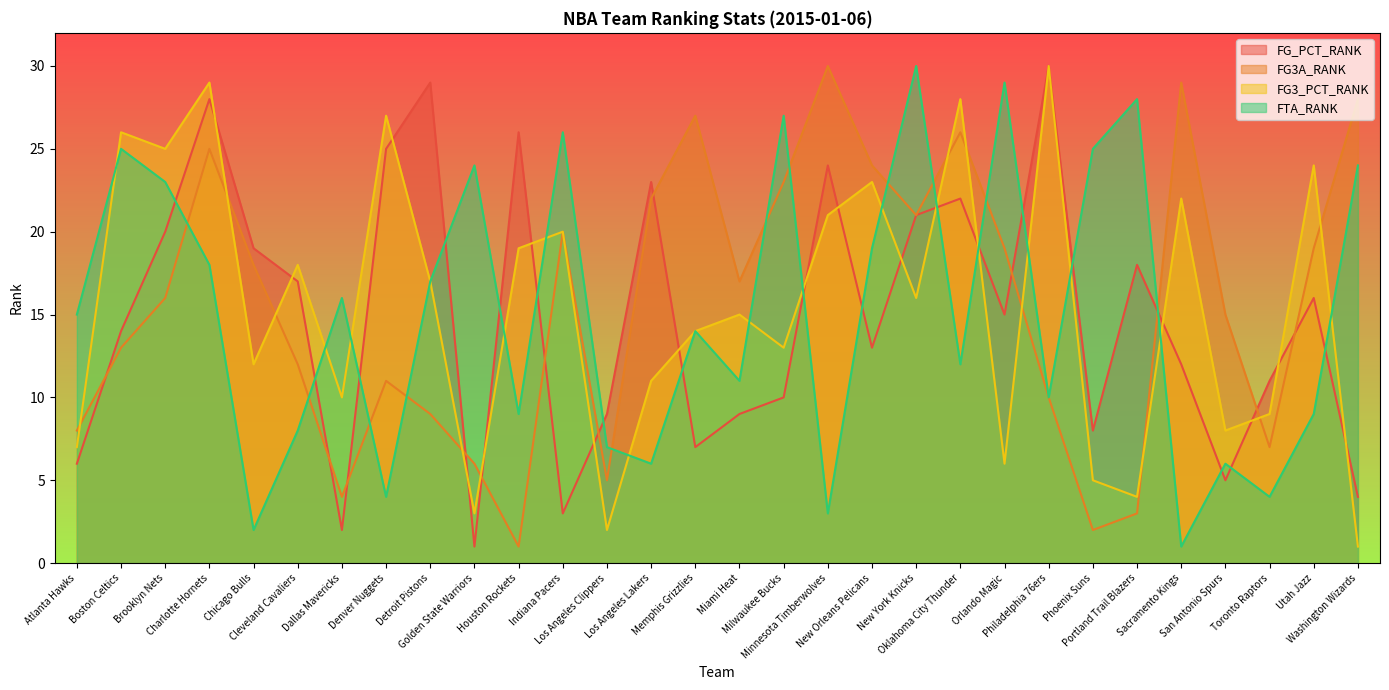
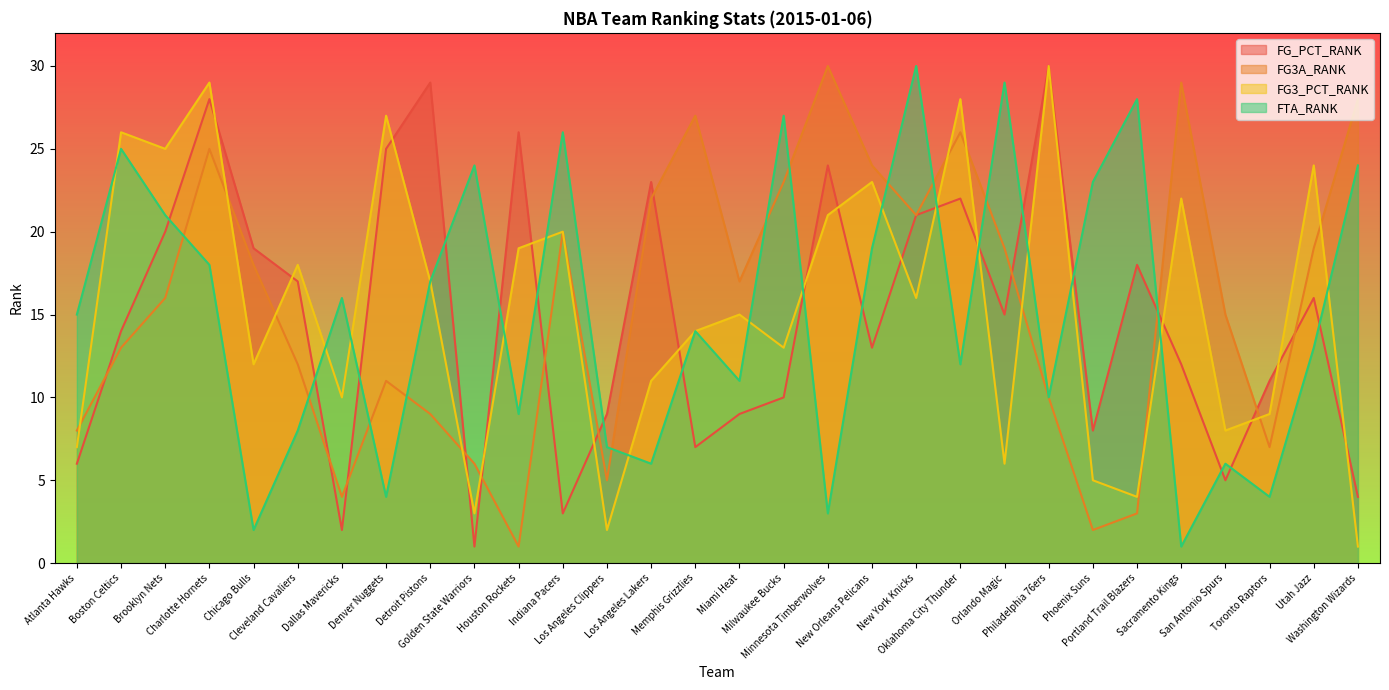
FTA_RANK, Brooklyn Nets: 23 -> 21
FTA_RANK, Phoenix Suns: 25 -> 23
FTA_RANK, Utah Jazz: 9 -> 13
